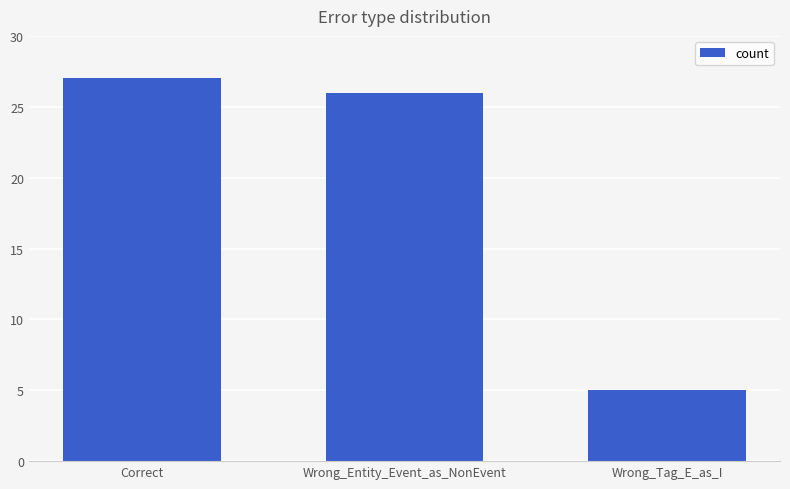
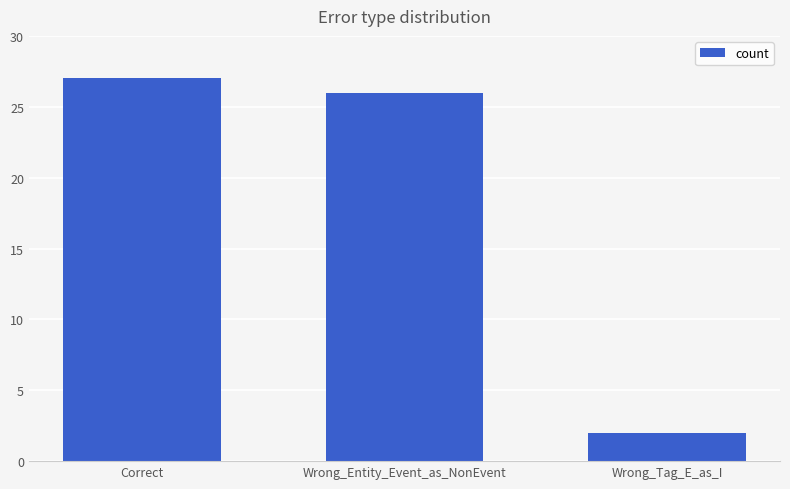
Wrong_Tag_E_as_I: 5 -> 2
